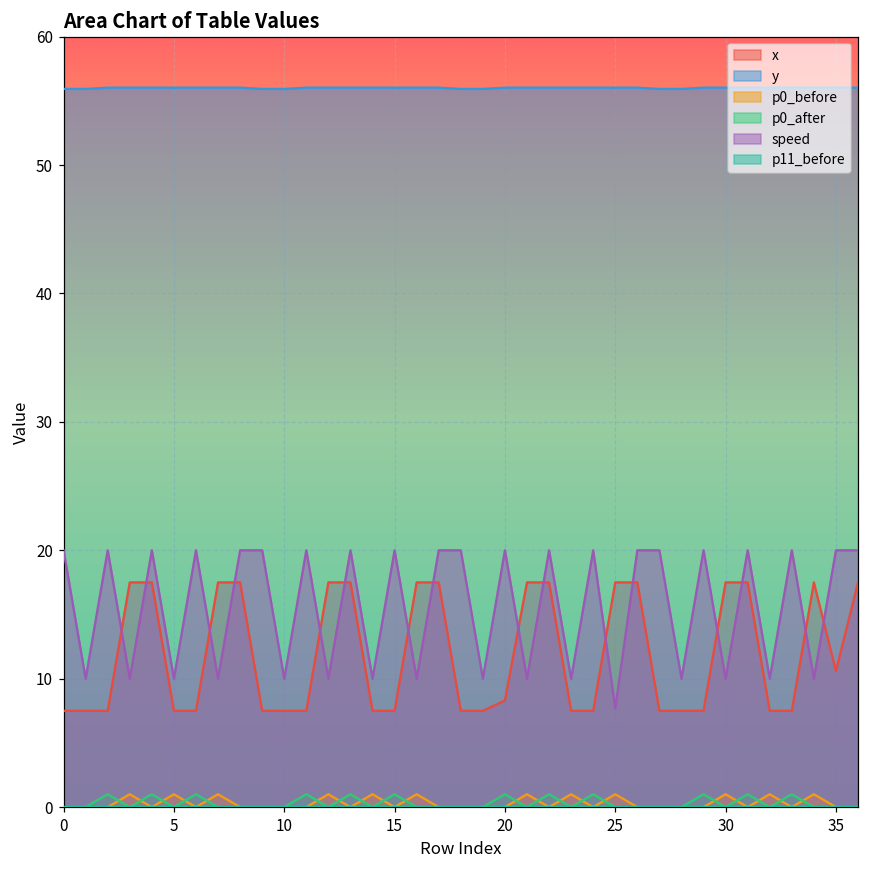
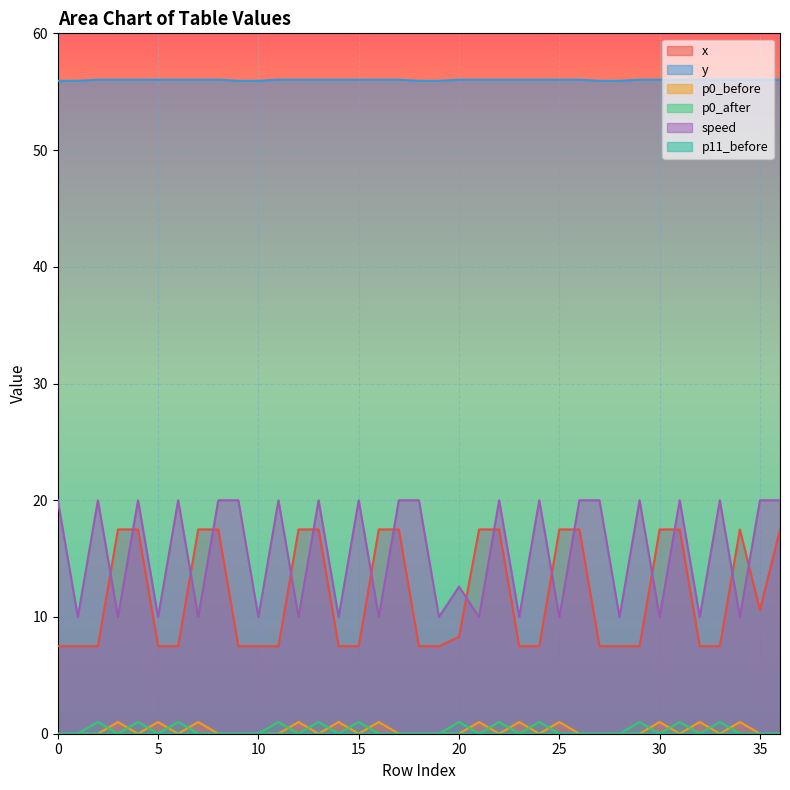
speed, 20: 20.0 -> 12.6
speed, 25: 7.7 -> 10.0
